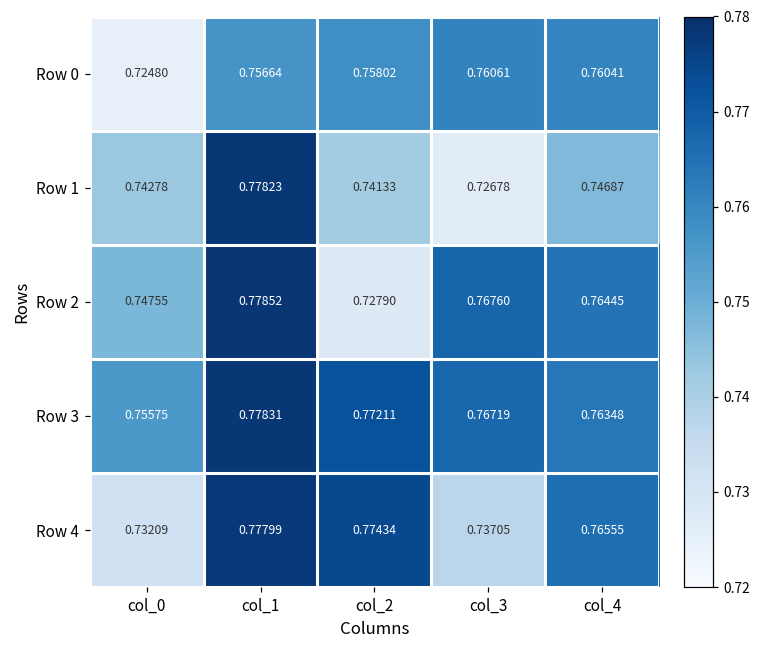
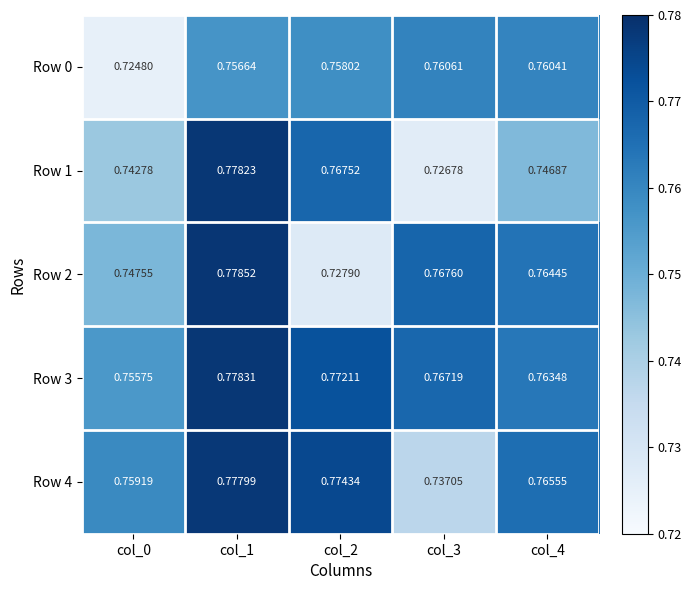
Row 1, col_2: 0.74133 -> 0.76752
Row 4, col_0: 0.73209 -> 0.75919
